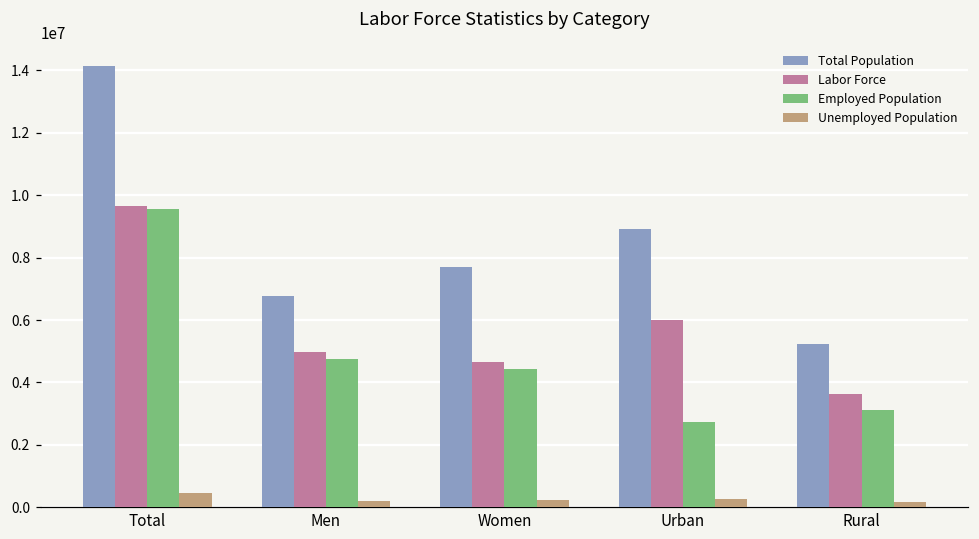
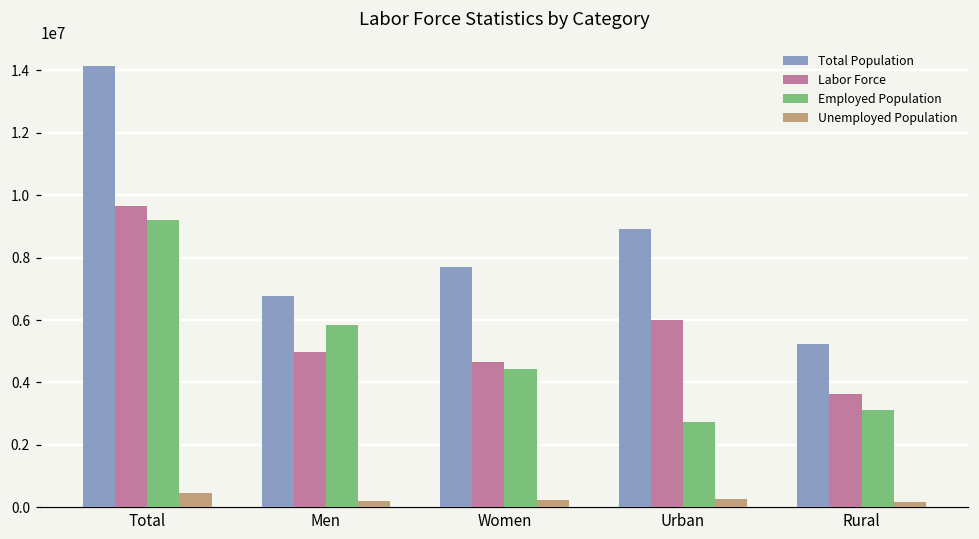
Employed Population, Total: 9500000 -> 9200000
Employed Population, Men: 4800000 -> 5800000
